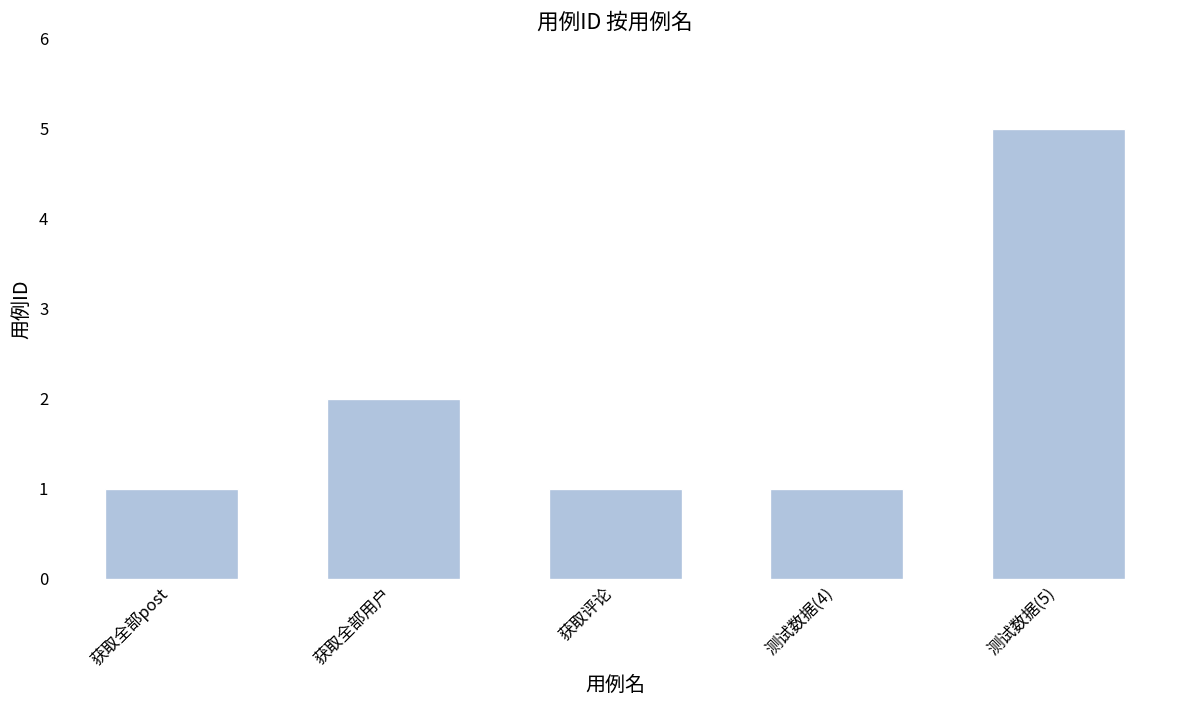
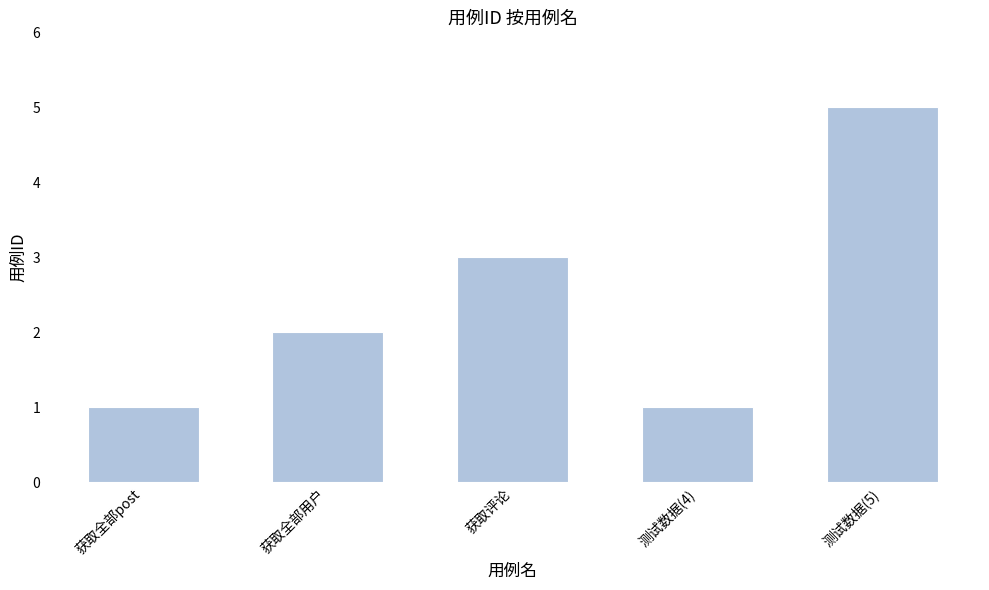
获取评论: 1 -> 3
